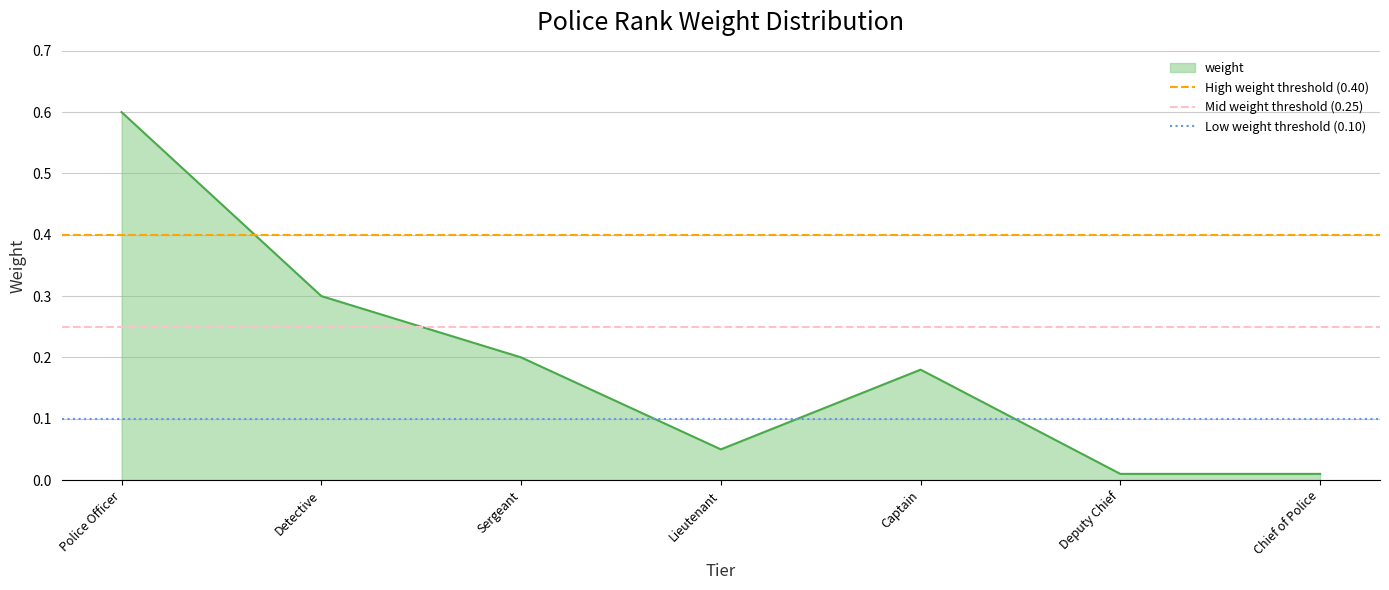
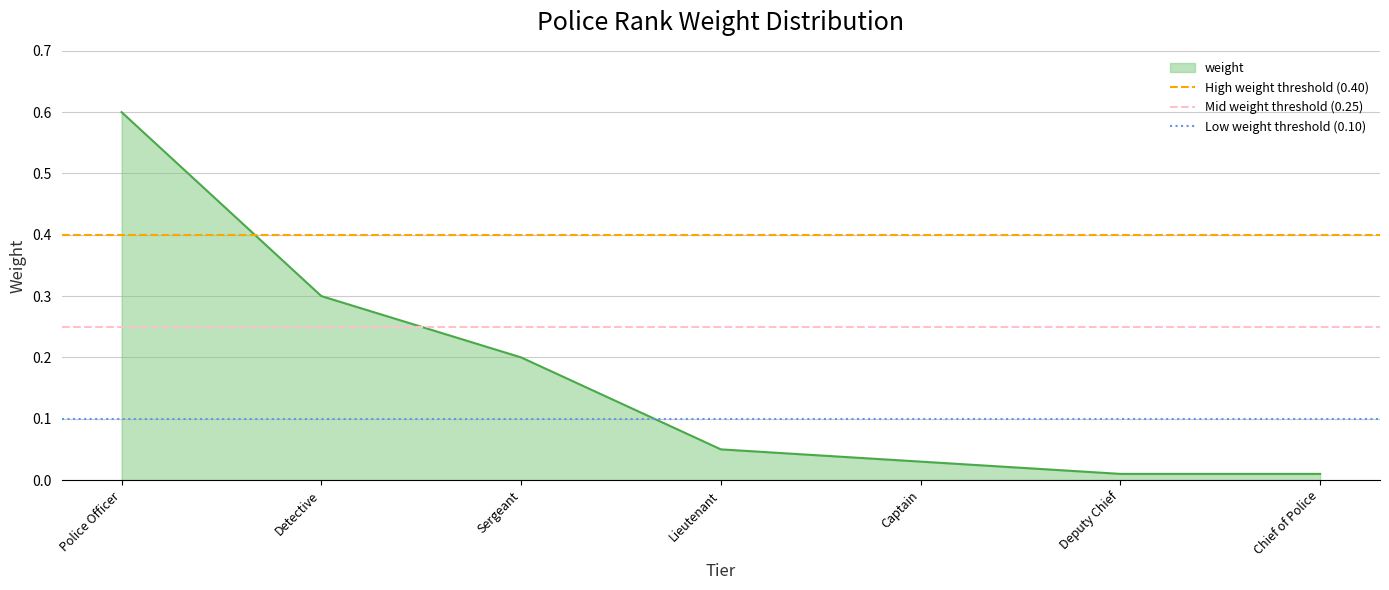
Captain: 0.18 -> 0.03
